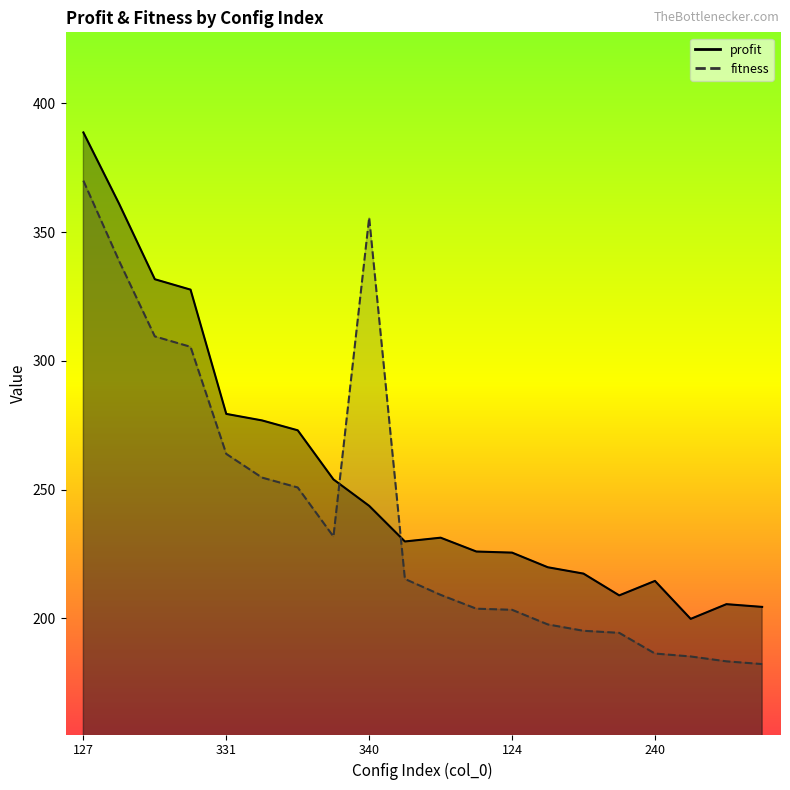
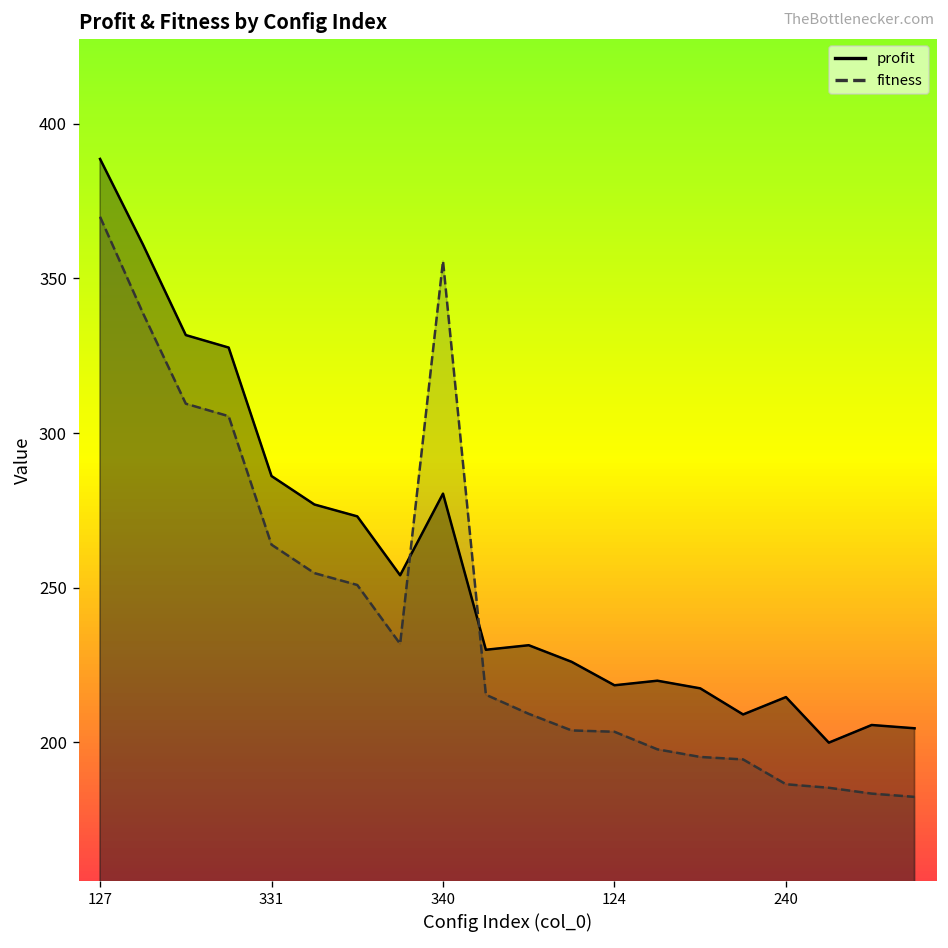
profit, 331: 279 -> 286
profit, 340: 244 -> 280
profit, 124: 226 -> 218
